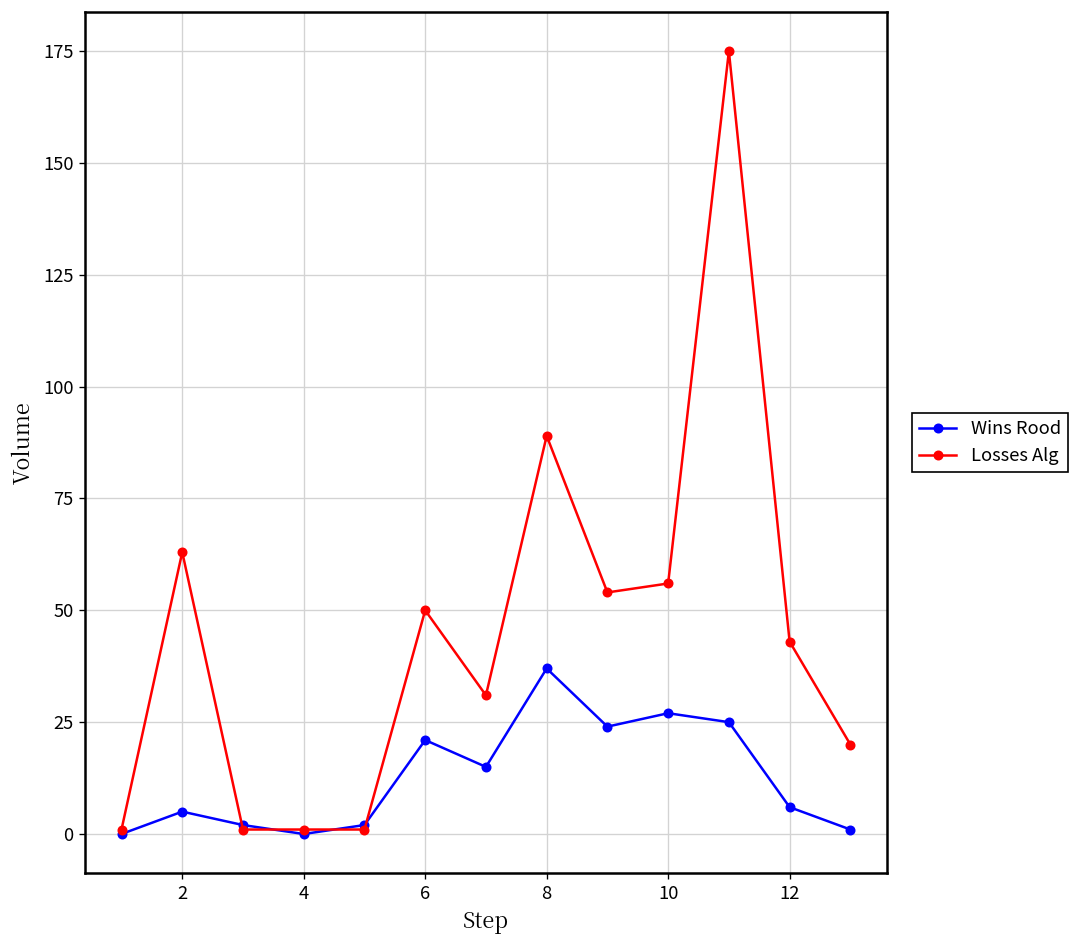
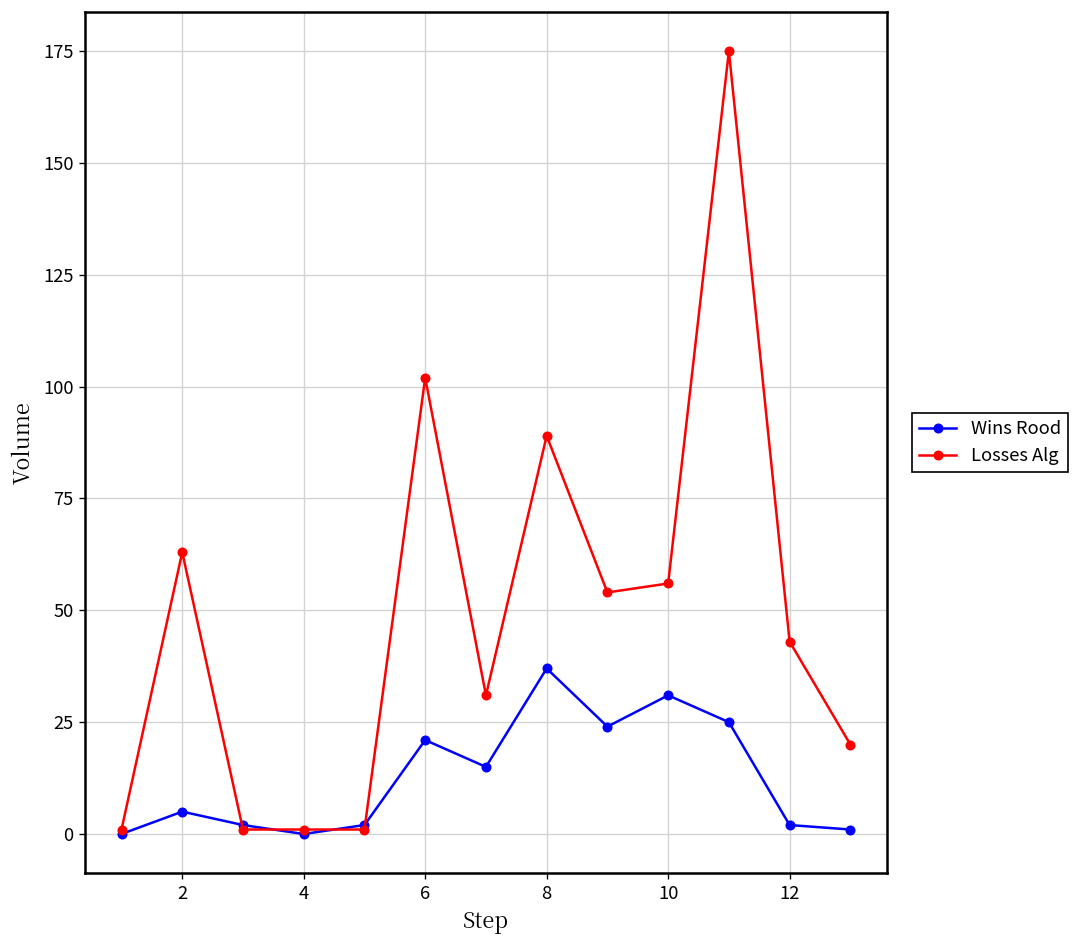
Losses Alg, 6: 50 -> 102
Wins Rood, 10: 27 -> 31
Wins Rood, 12: 6 -> 2
